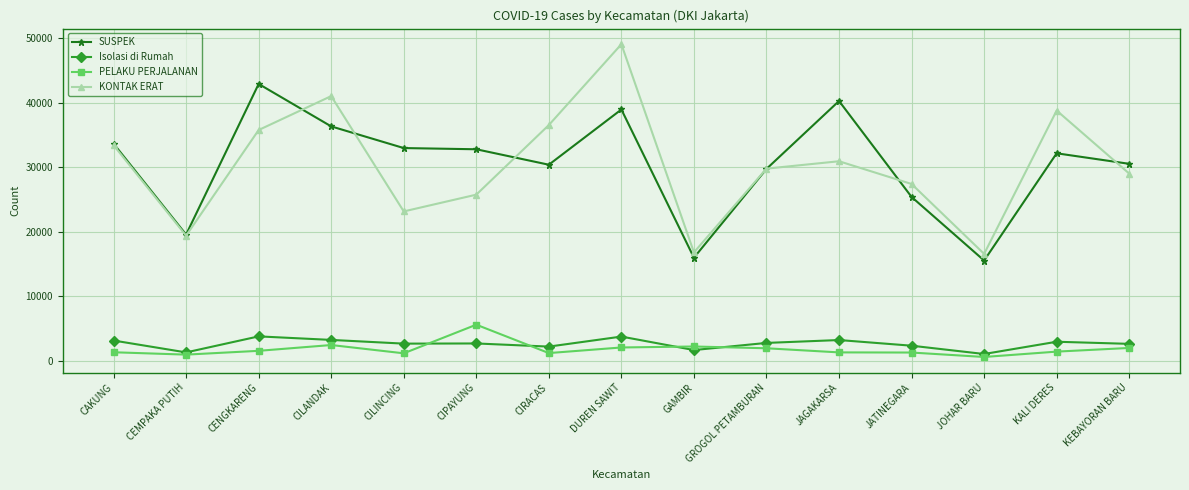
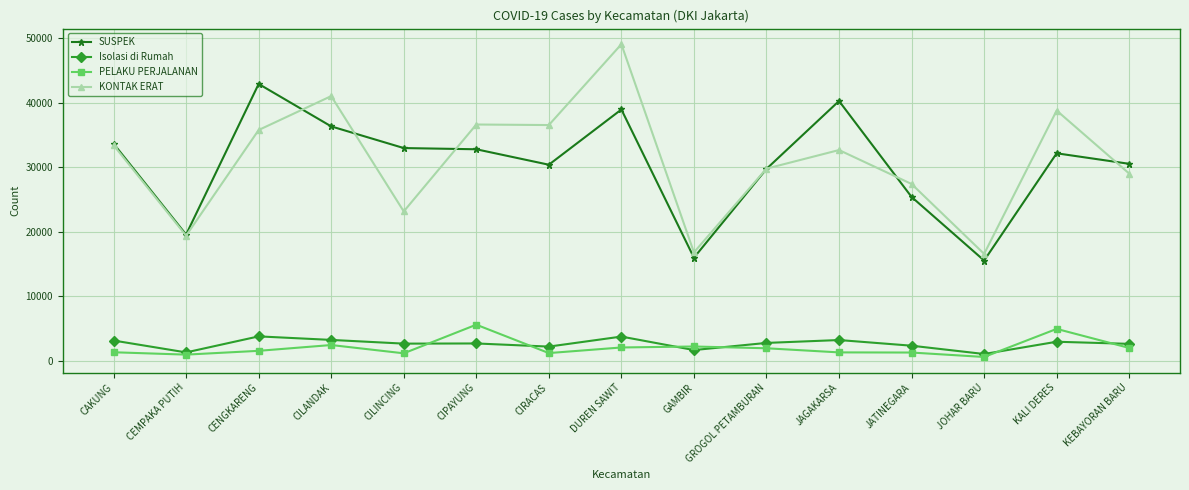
KONTAK ERAT, CIPAYUNG: 26000 -> 37000
KONTAK ERAT, JAGAKARSA: 31000 -> 33000
PELAKU PERJALANAN, KALI DERES: 1000 -> 5000
